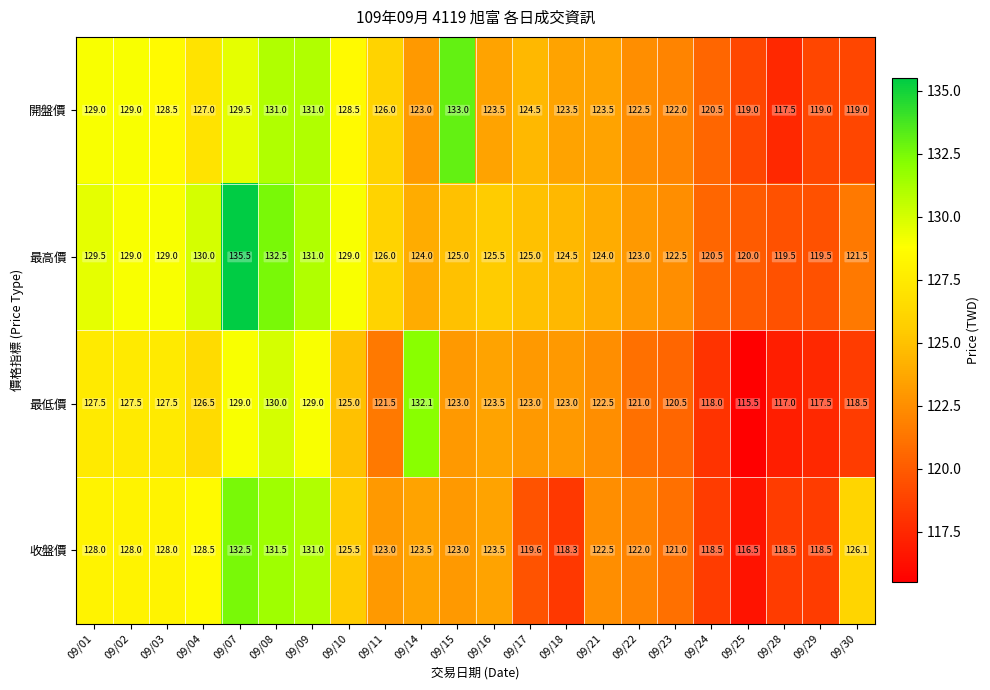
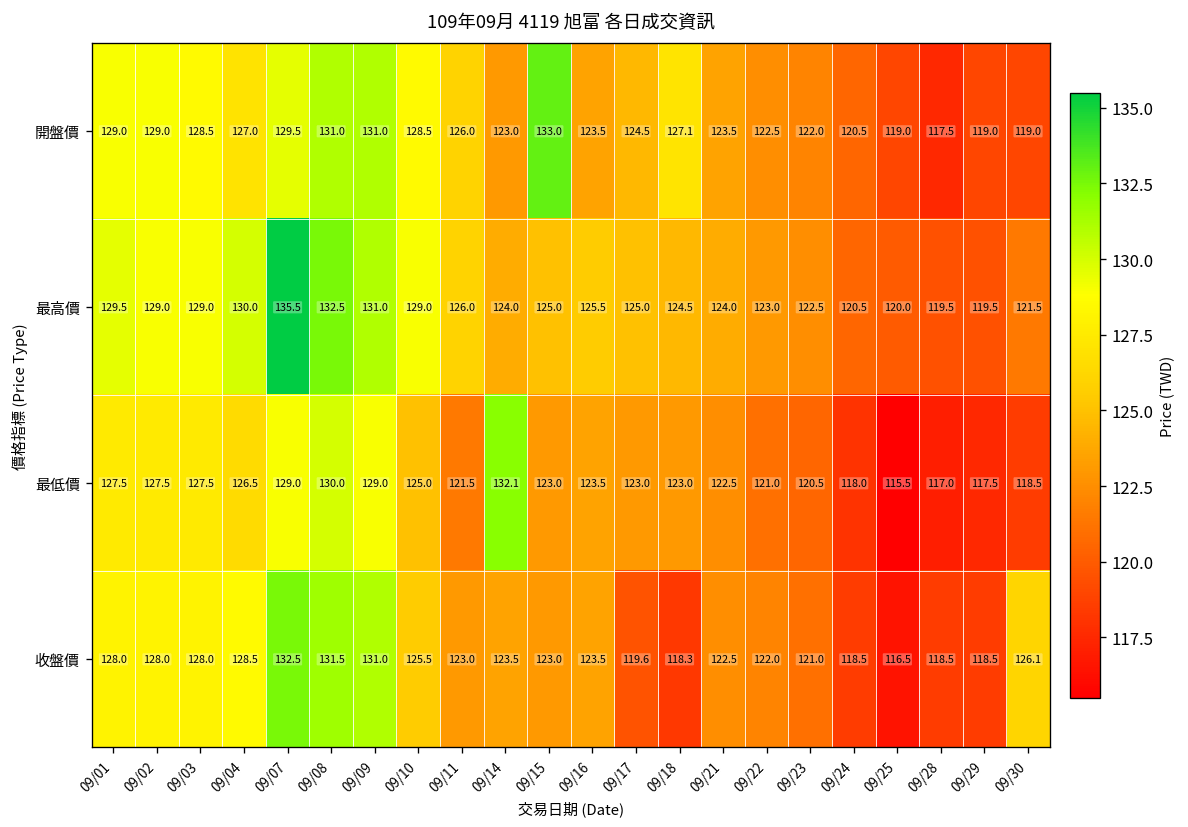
開盤價, 09/18: 123.5 -> 127.1
